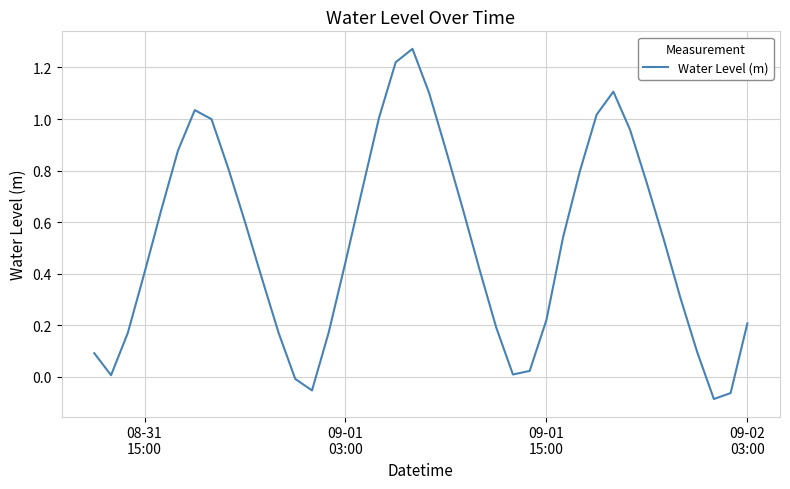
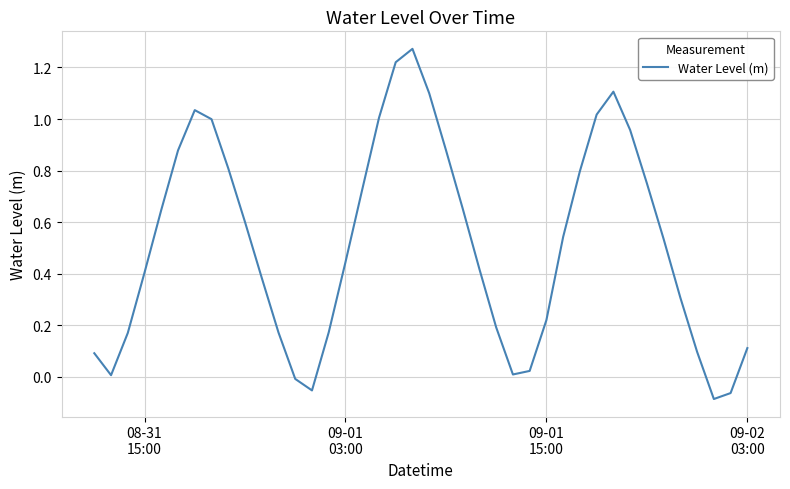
09-02 03:00: 0.21 -> 0.11
